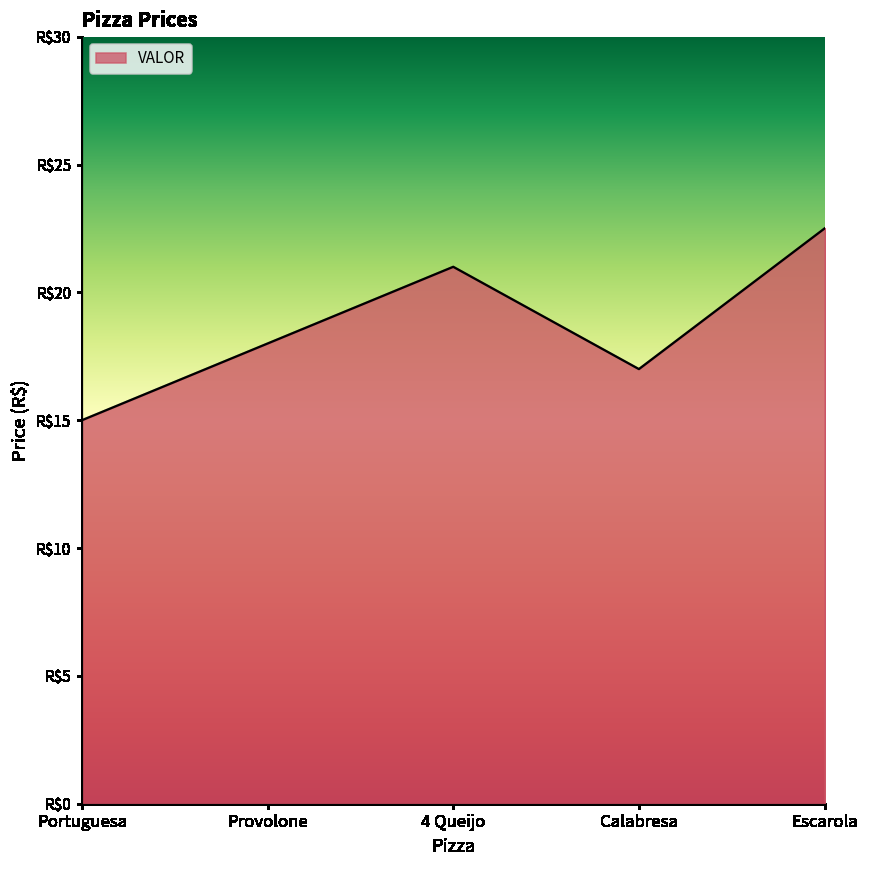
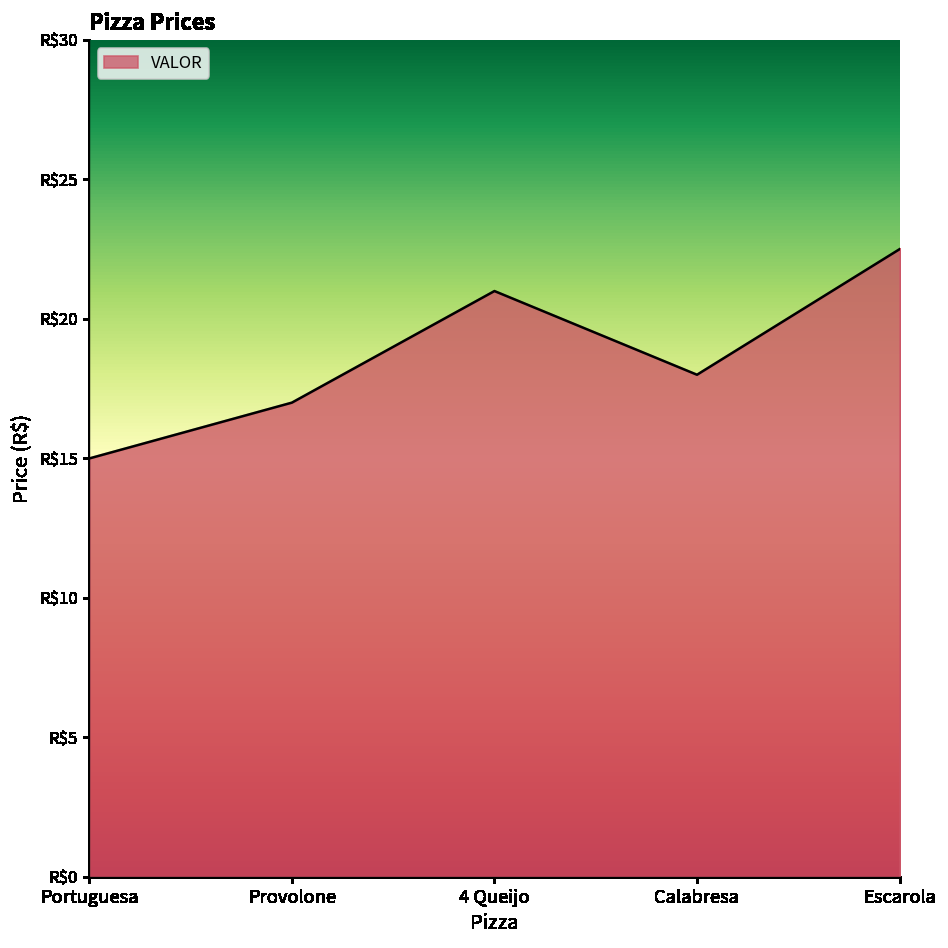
Provolone: R$18 -> R$17
Calabresa: R$17 -> R$18
